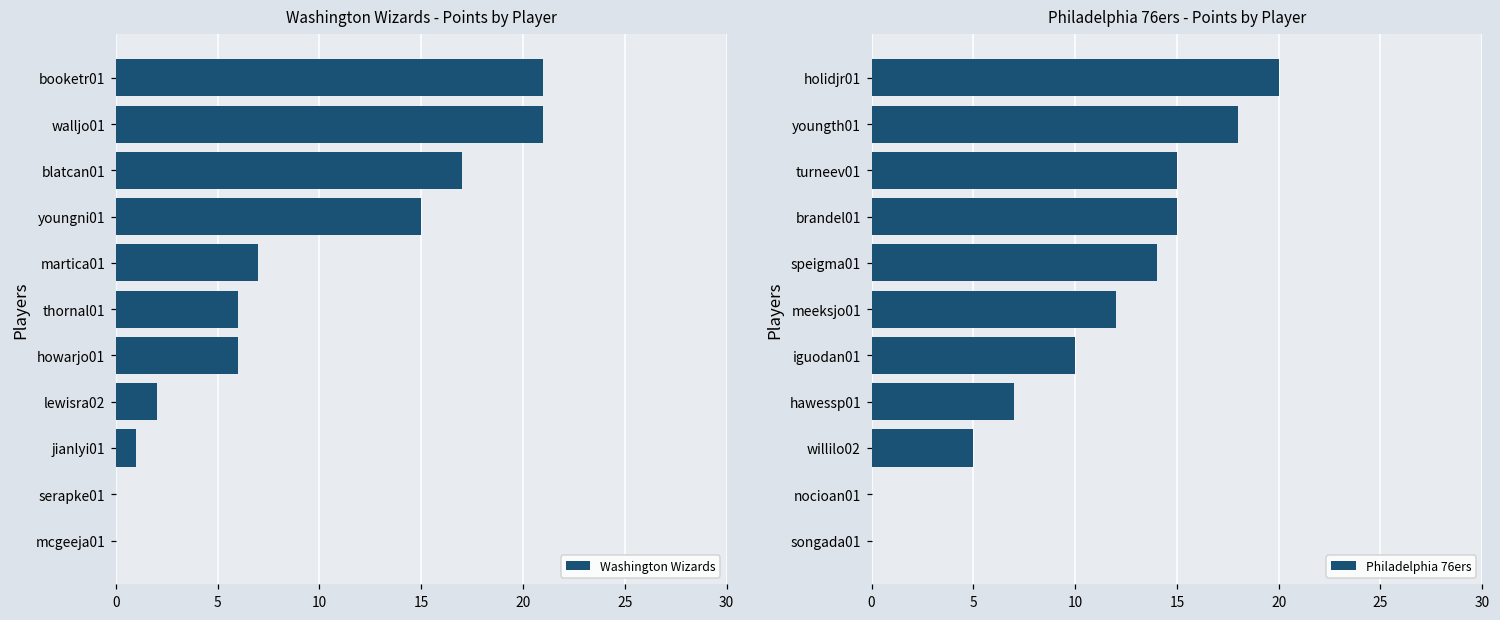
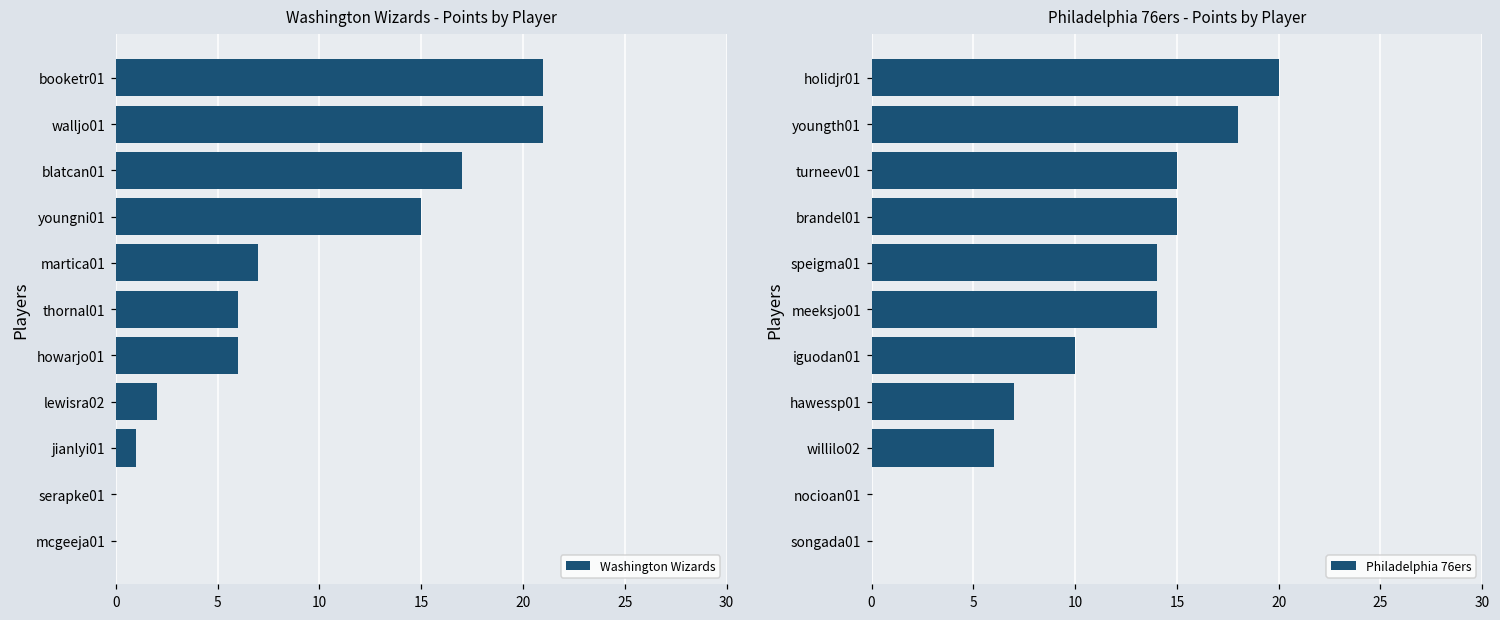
Philadelphia 76ers - Points by Player, meeksjo01: 12 -> 14
Philadelphia 76ers - Points by Player, willilo02: 5 -> 6
